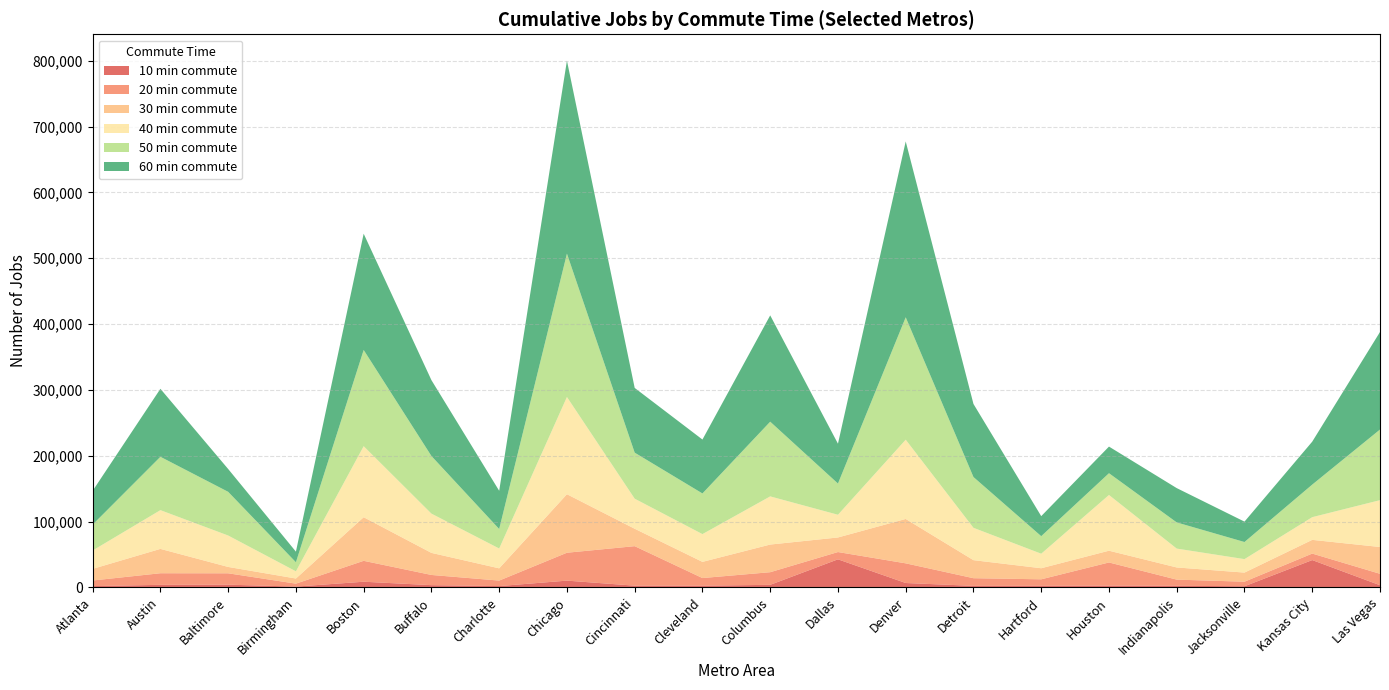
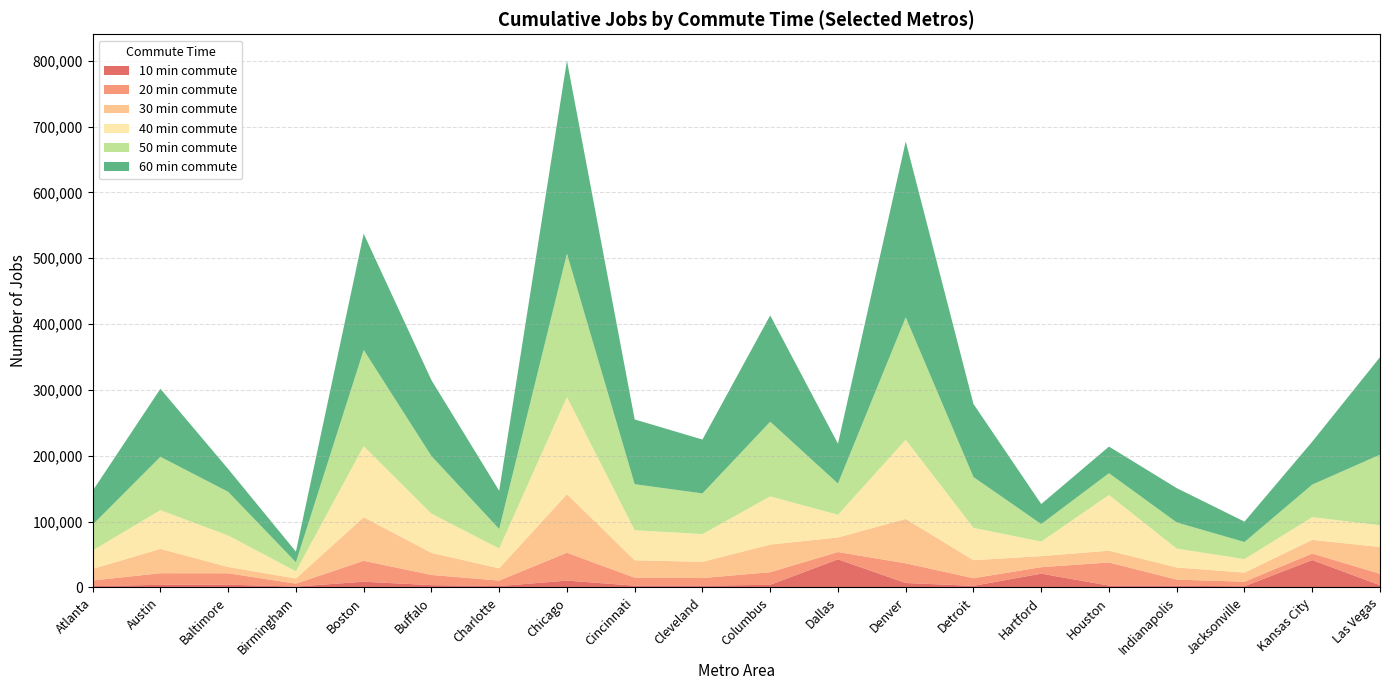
20 min commute, Cincinnati: 60,000 -> 10,000
10 min commute, Hartford: 0 -> 20,000
40 min commute, Las Vegas: 70,000 -> 30,000
